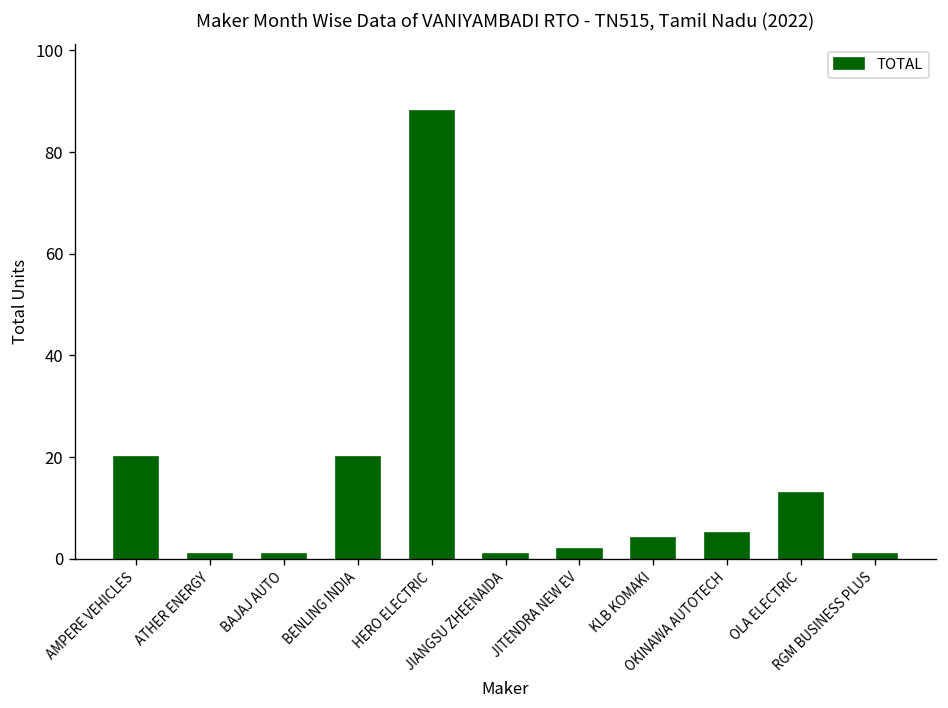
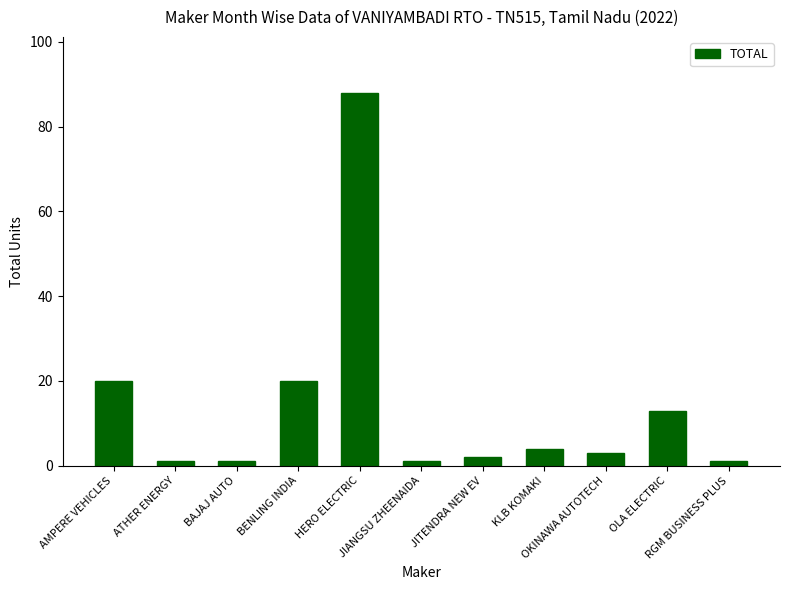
OKINAWA AUTOTECH: 5 -> 3
